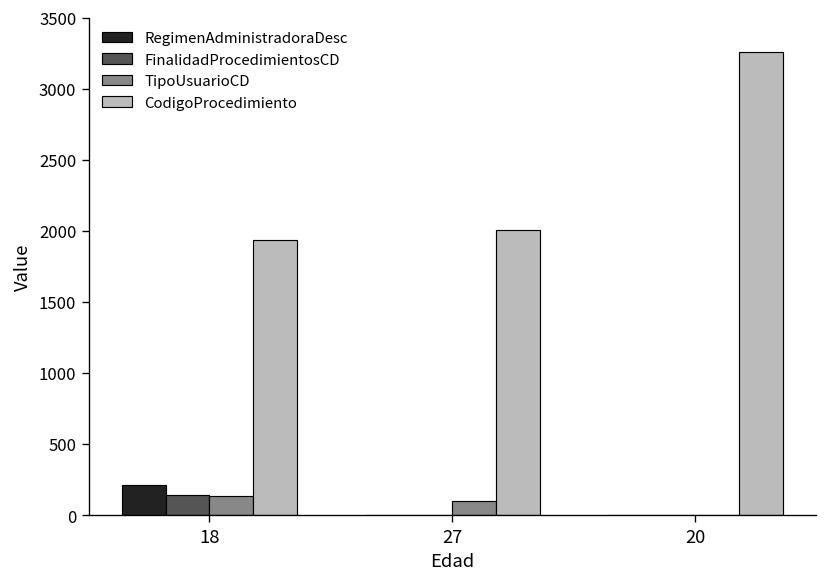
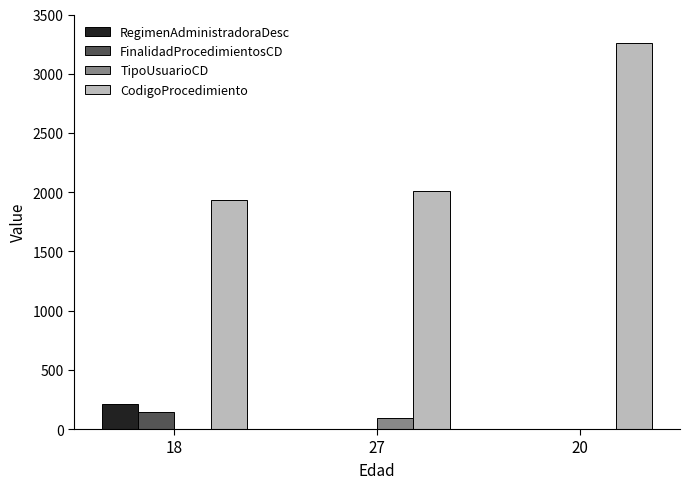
TipoUsuarioCD, 18: 140 -> 0
